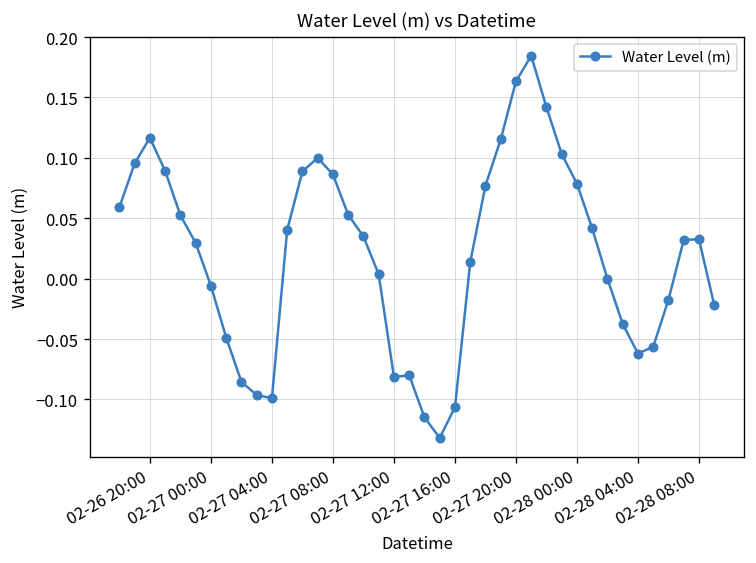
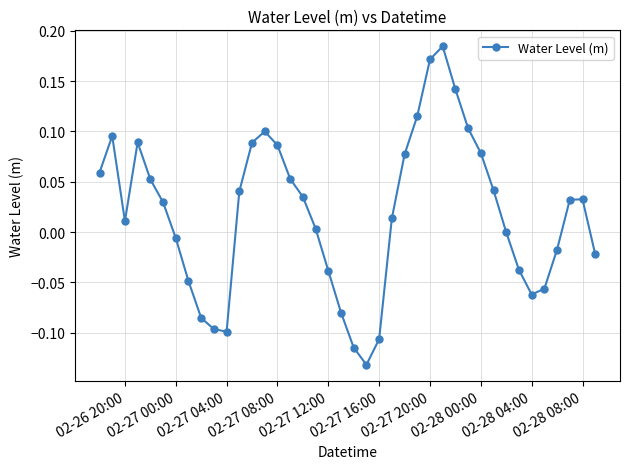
02-26 20:00: 0.117 -> 0.011
02-27 12:00: -0.081 -> -0.038
02-27 20:00: 0.163 -> 0.171
